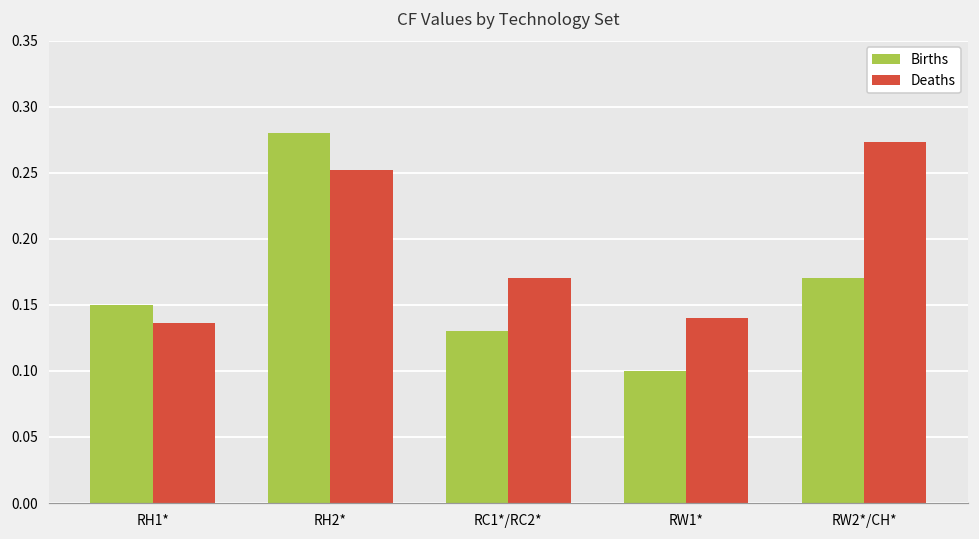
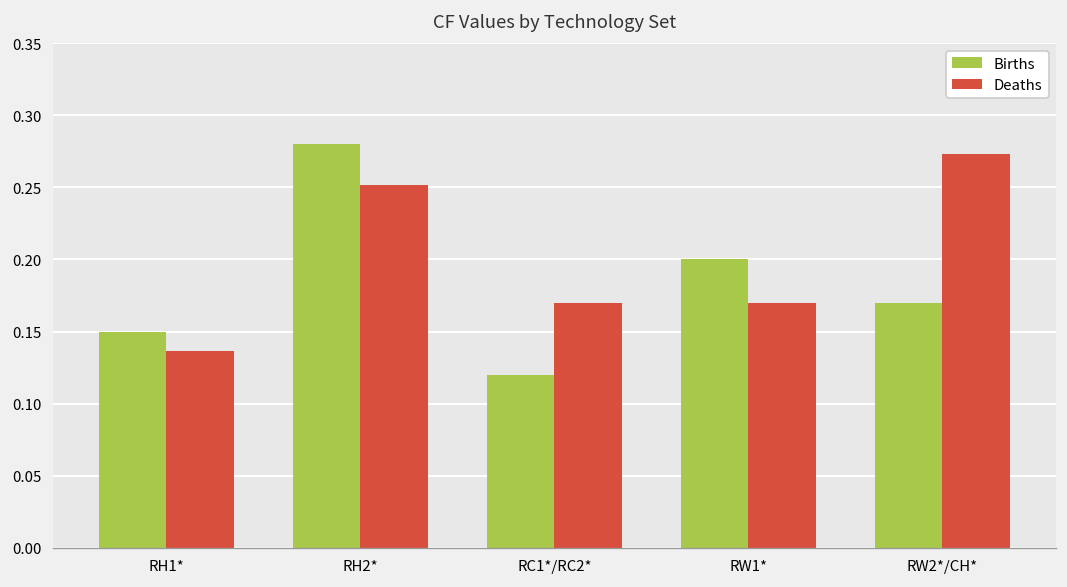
Births, RC1*/RC2*: 0.13 -> 0.12
Births, RW1*: 0.1 -> 0.2
Deaths, RW1*: 0.14 -> 0.17
